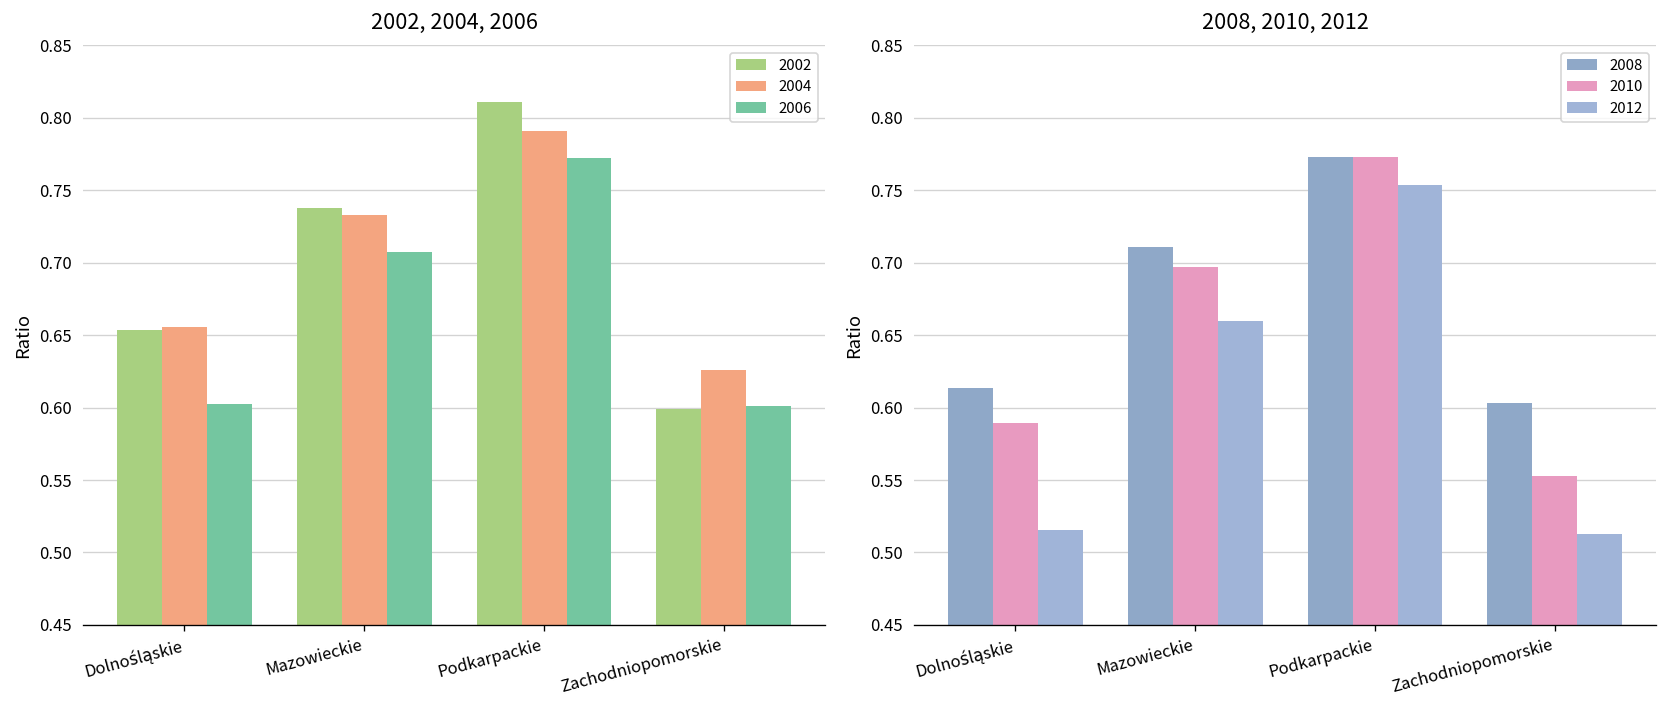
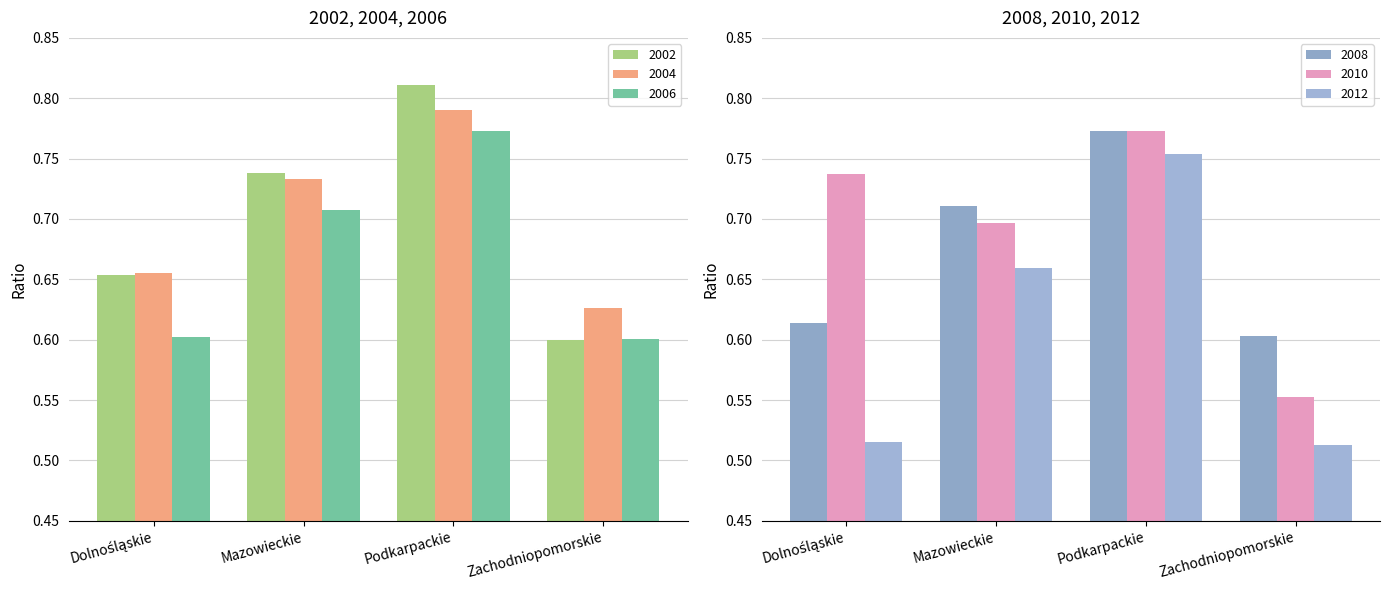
2008, 2010, 2012, 2010, Dolnośląskie: 0.590 -> 0.737
